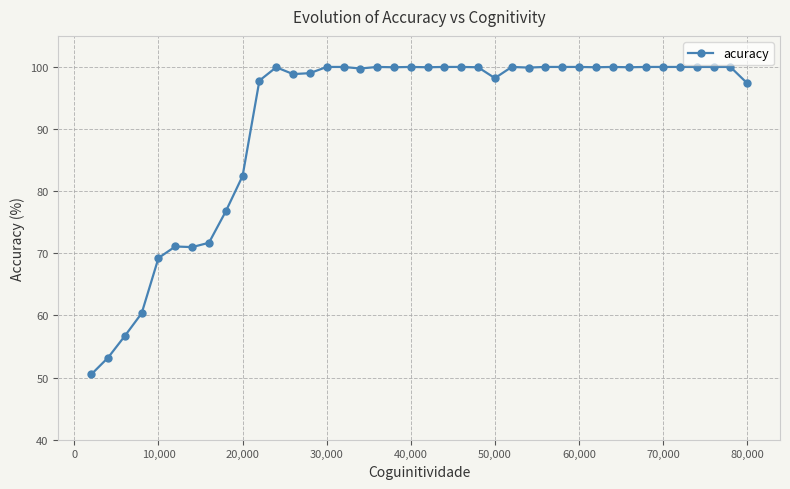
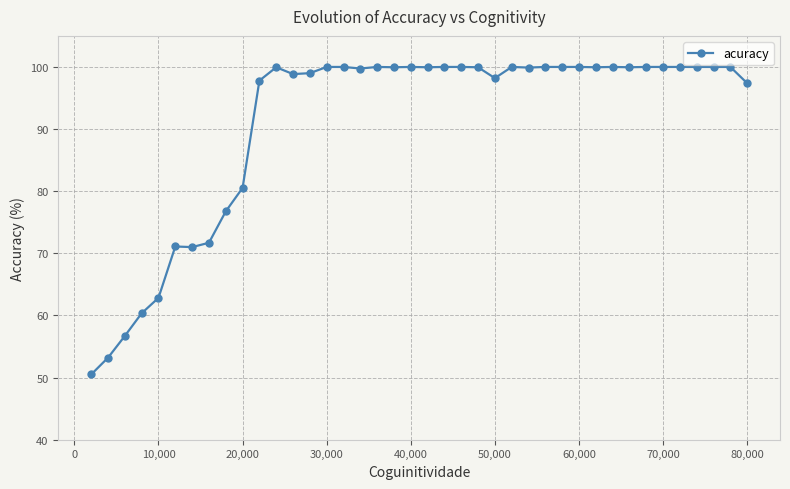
10,000: 69 -> 63
20,000: 82 -> 81
